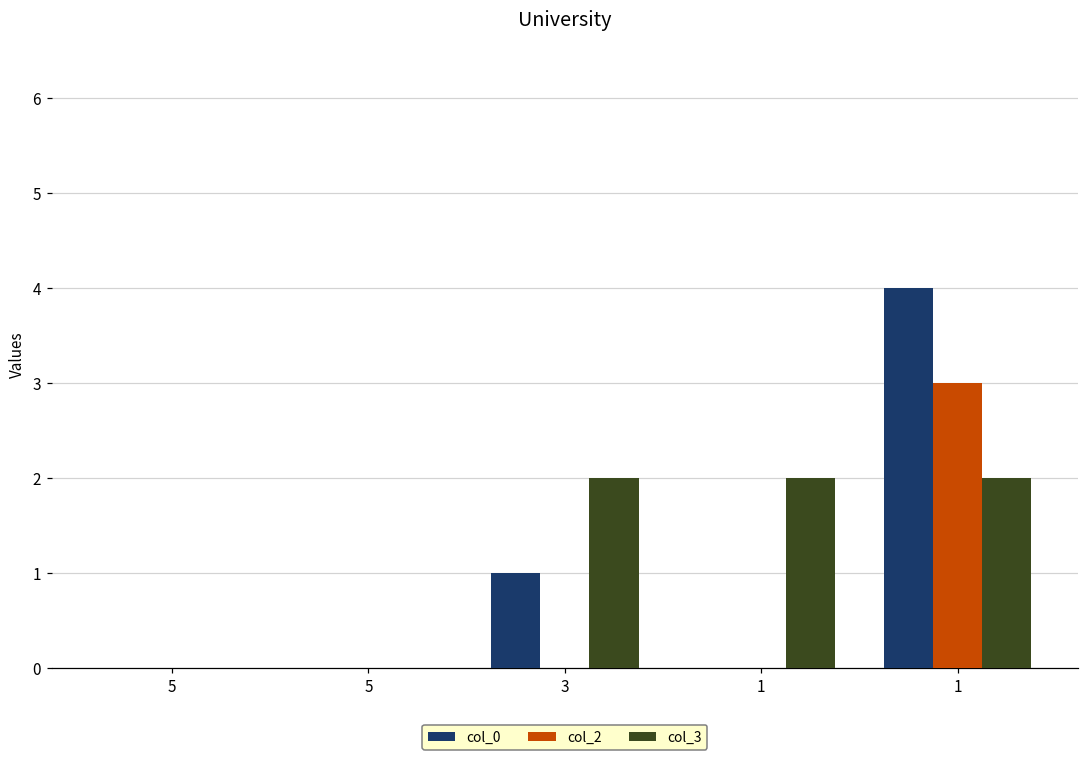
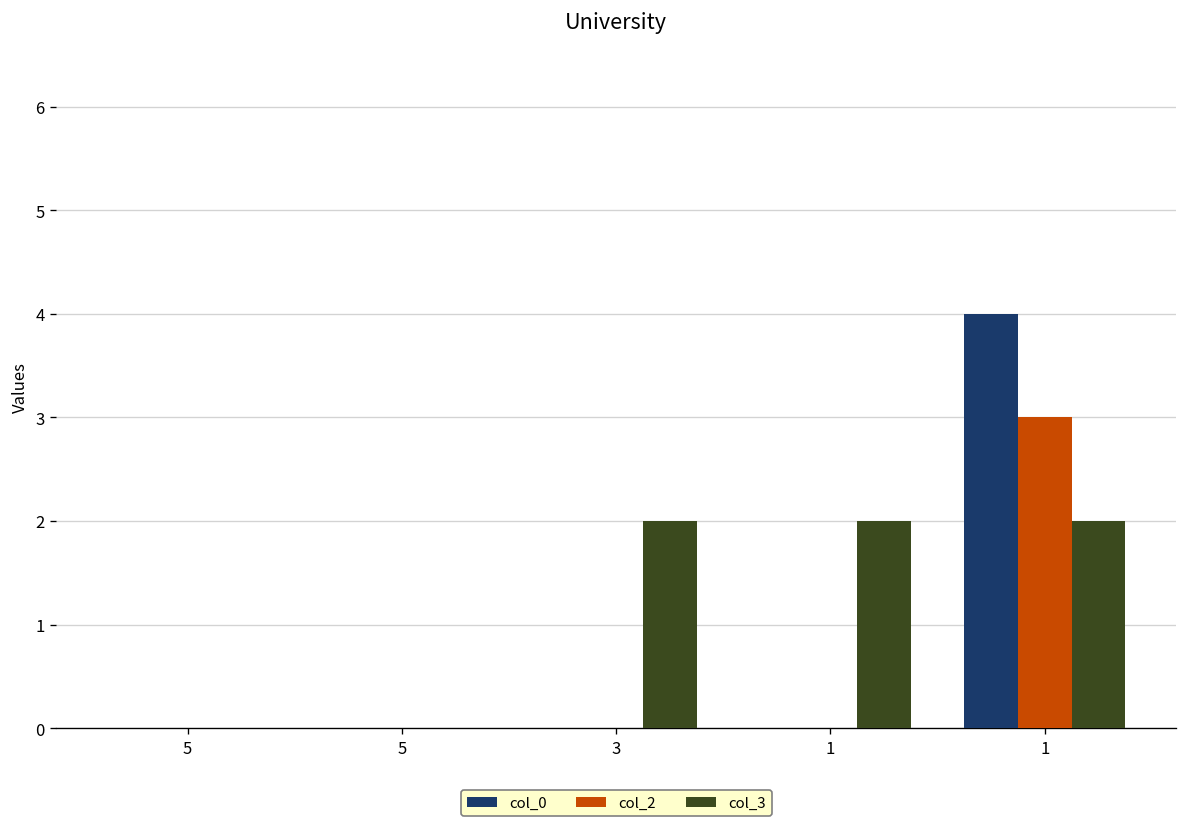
col_0, 3: 1 -> 0
